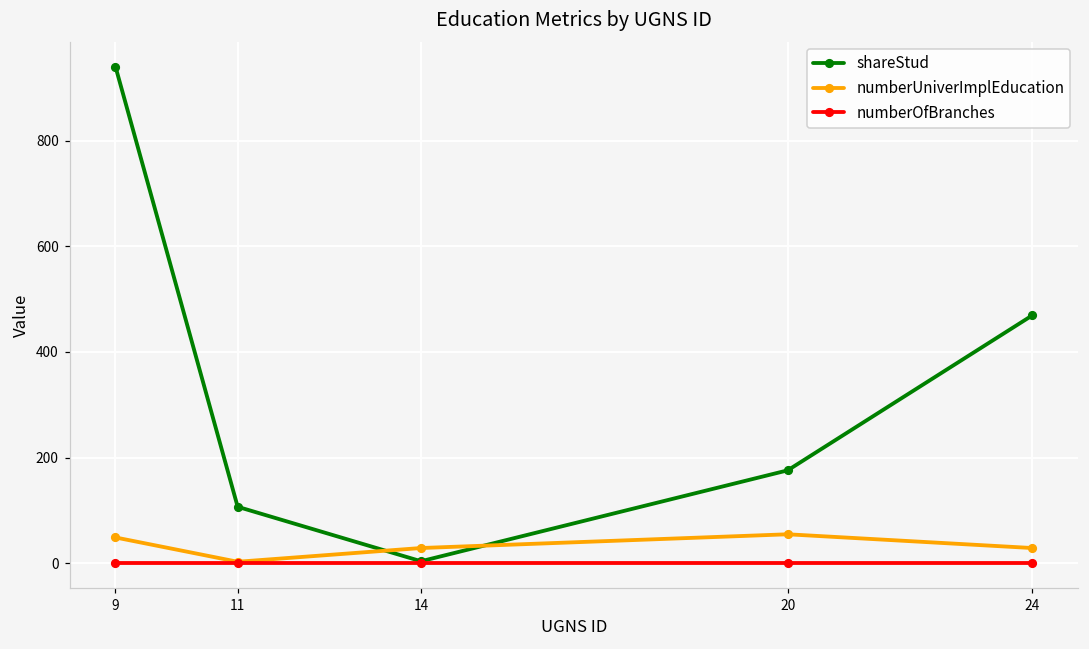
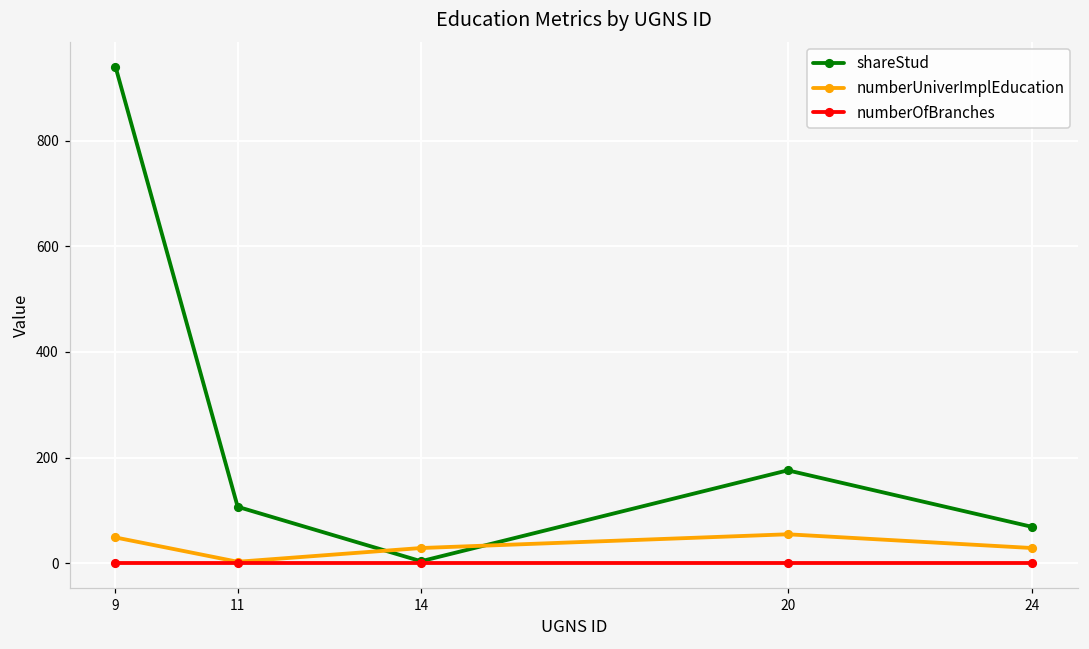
shareStud, 24: 470 -> 70
